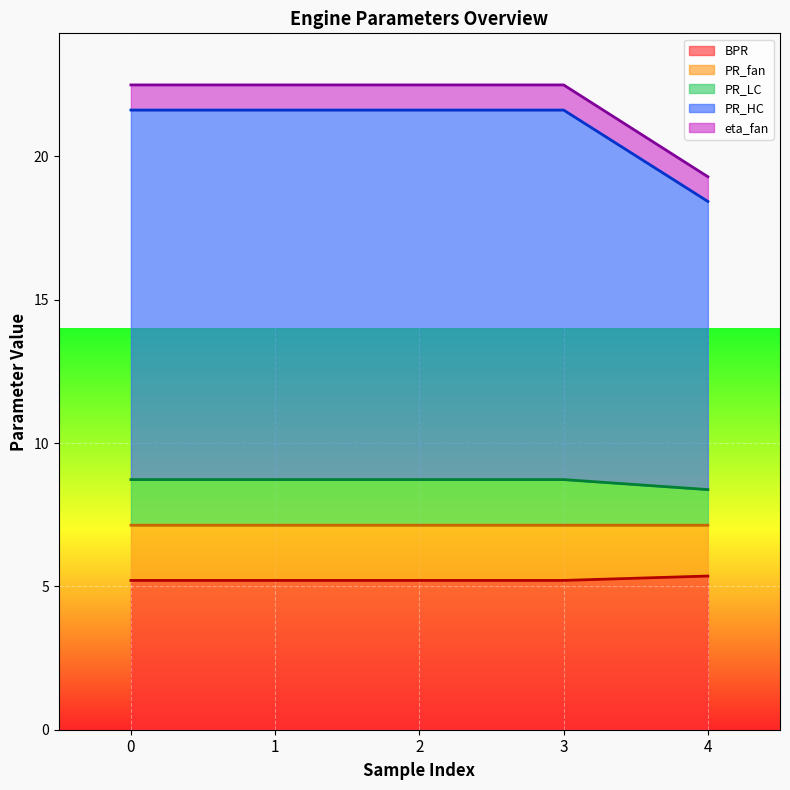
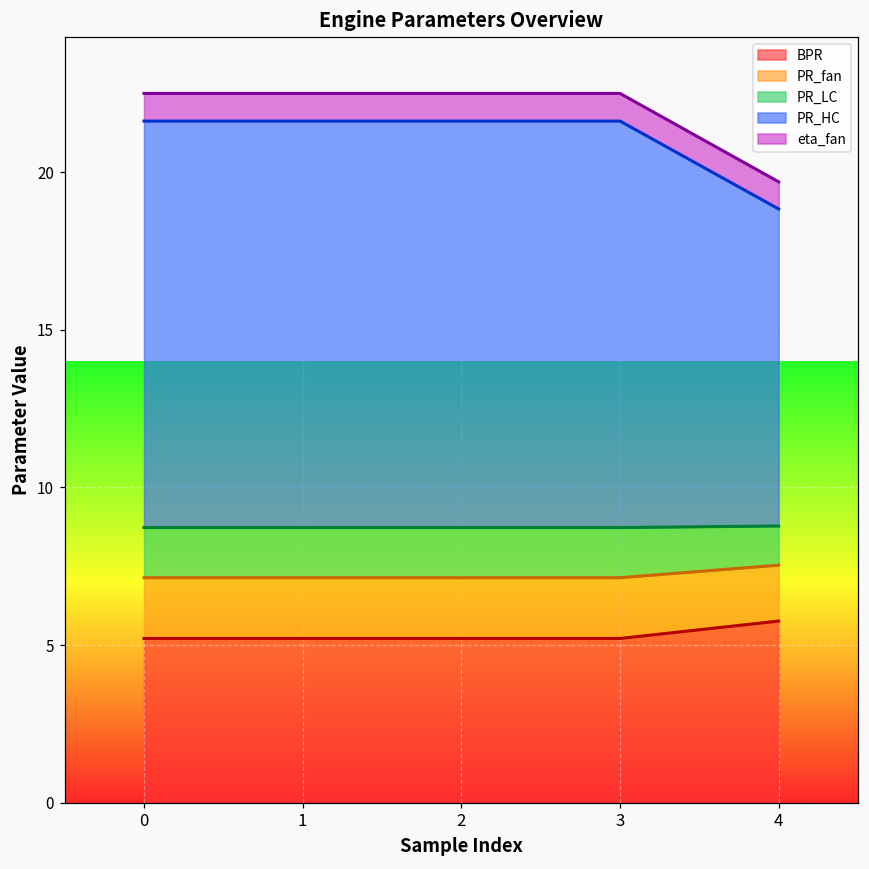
BPR, 4: 5.4 -> 5.8
